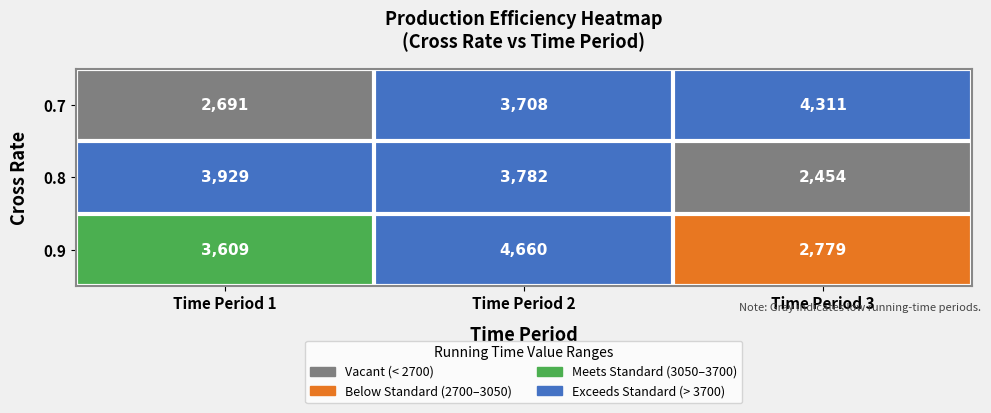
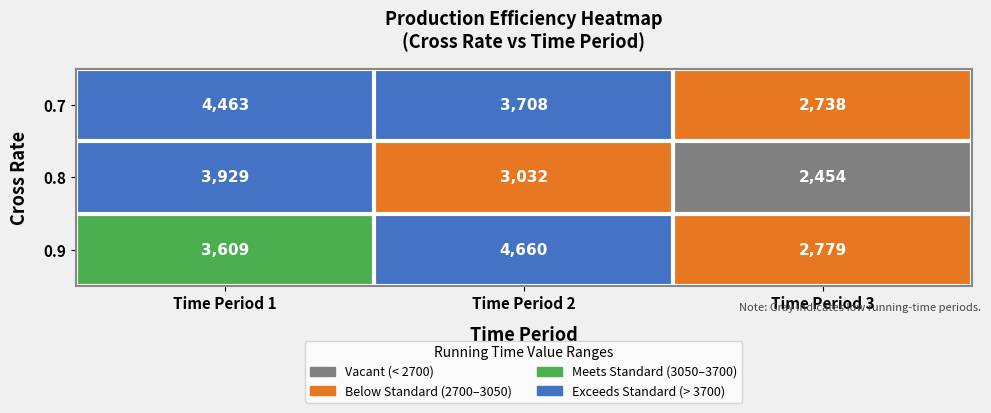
0.7, Time Period 1: 2,691 -> 4,463
0.7, Time Period 3: 4,311 -> 2,738
0.8, Time Period 2: 3,782 -> 3,032
